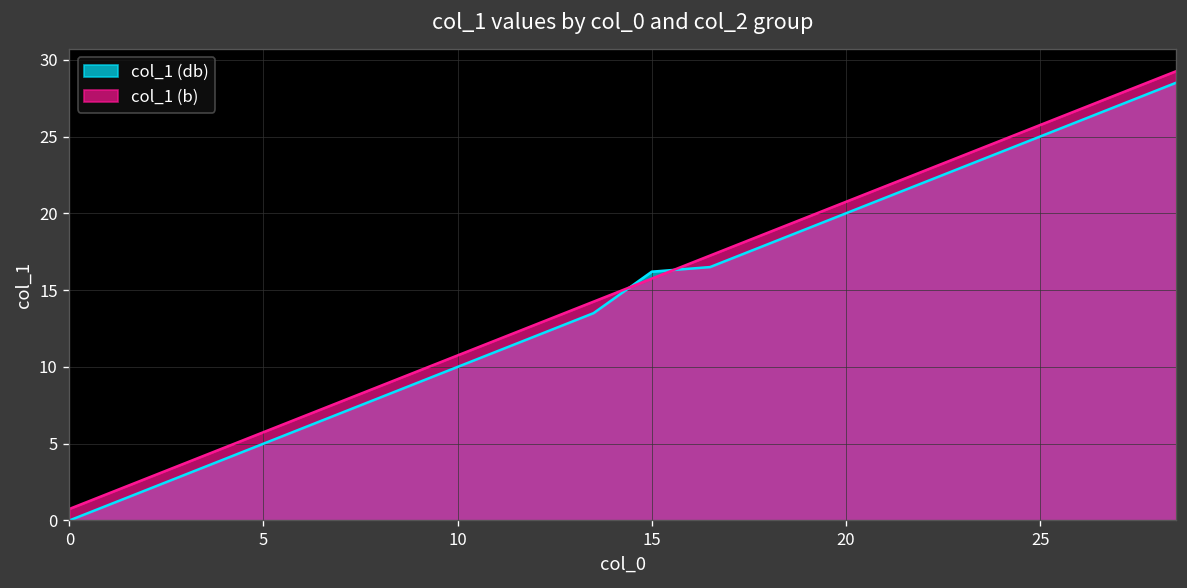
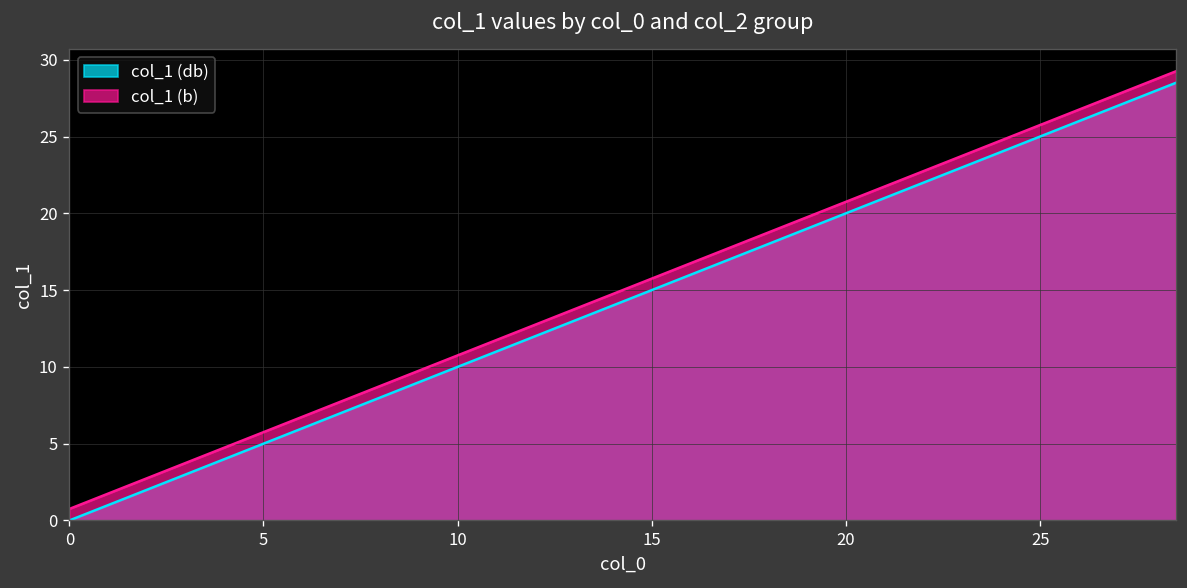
col_1 (db), 15: 16.2 -> 15.0
